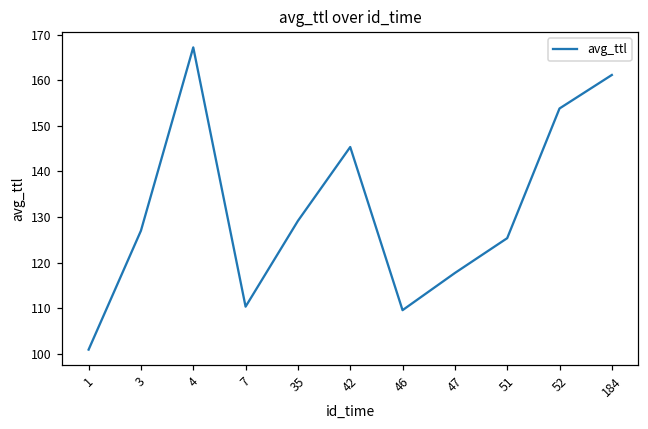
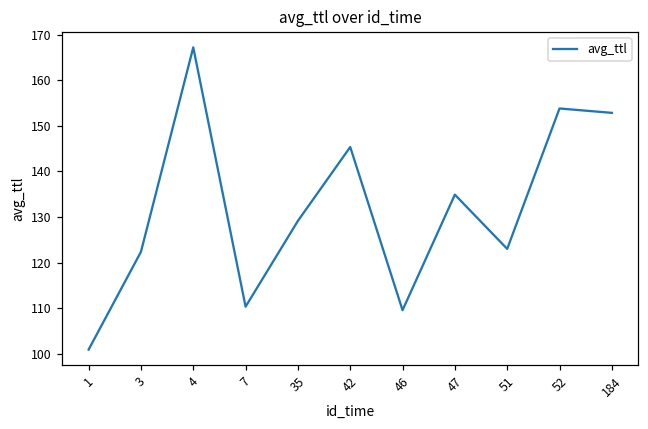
3: 127 -> 122
47: 118 -> 135
51: 125 -> 123
184: 161 -> 153
